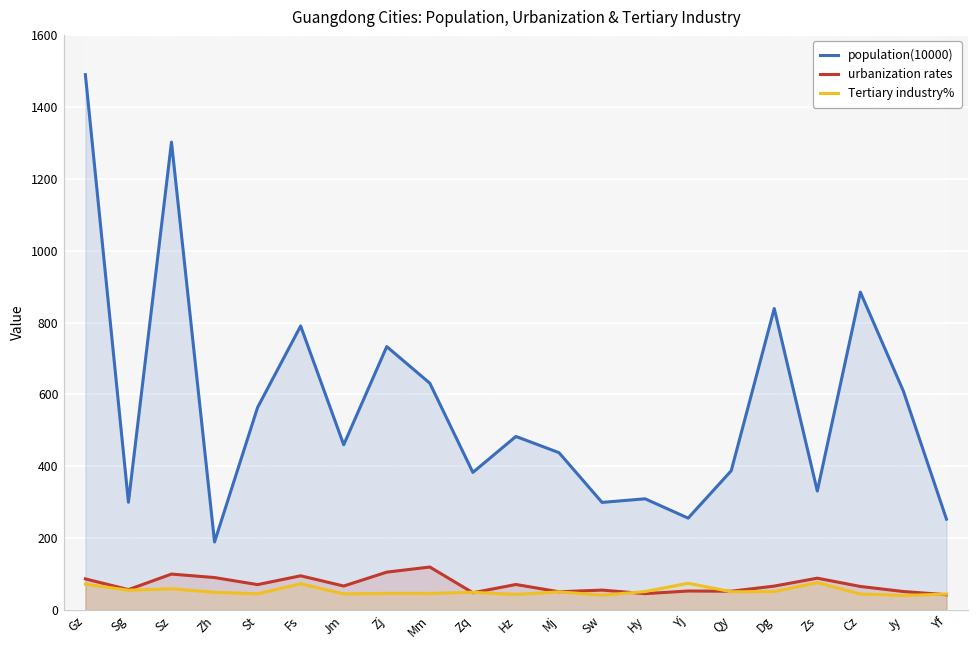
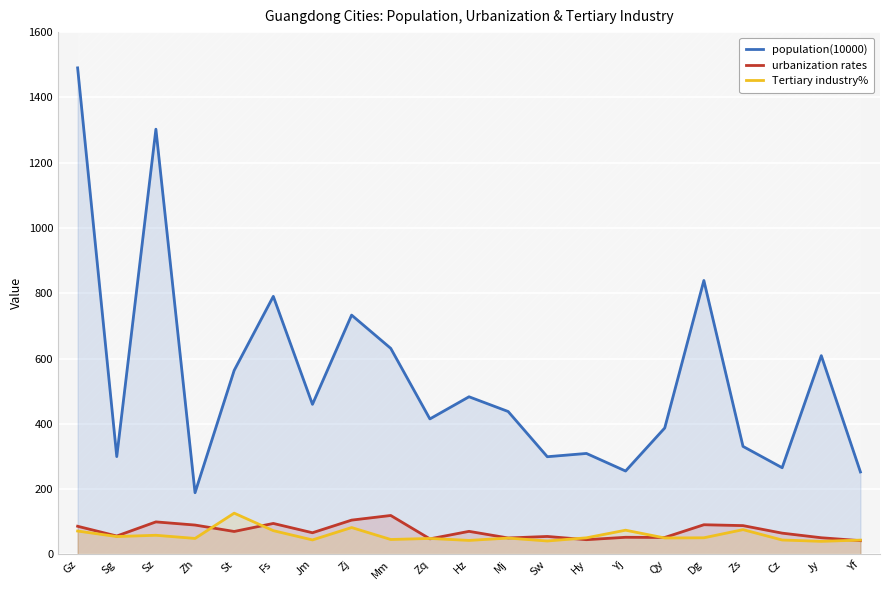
Tertiary industry%, St: 40 -> 130
Tertiary industry%, Zj: 50 -> 80
population(10000), Zq: 380 -> 420
urbanization rates, Dg: 70 -> 90
population(10000), Cz: 880 -> 270
